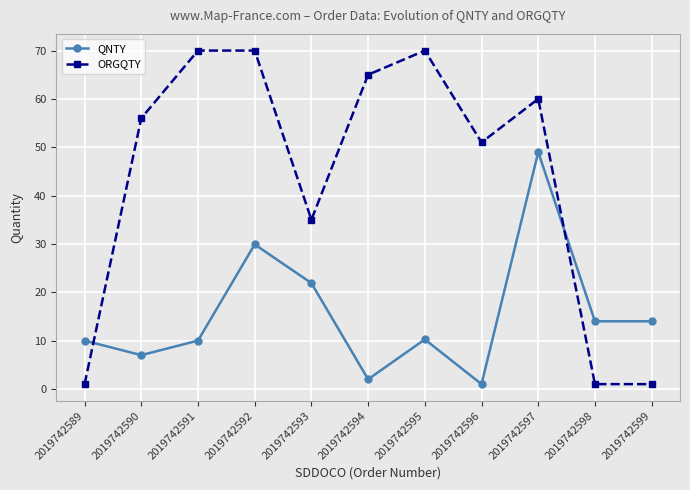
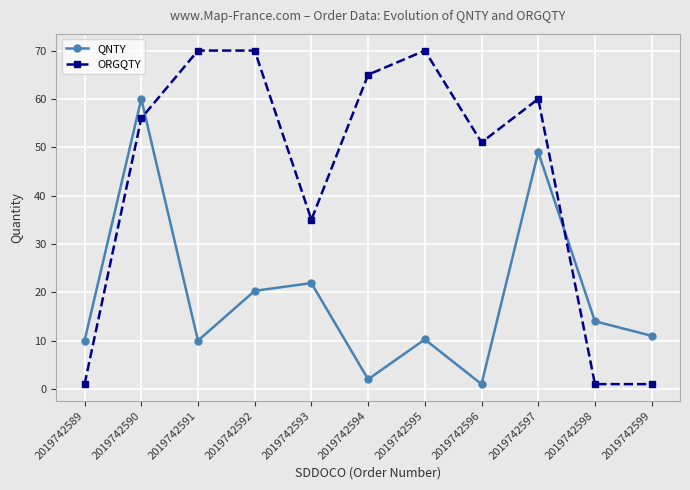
QNTY, 2019742590: 7 -> 60
QNTY, 2019742592: 30 -> 20
QNTY, 2019742599: 14 -> 11
